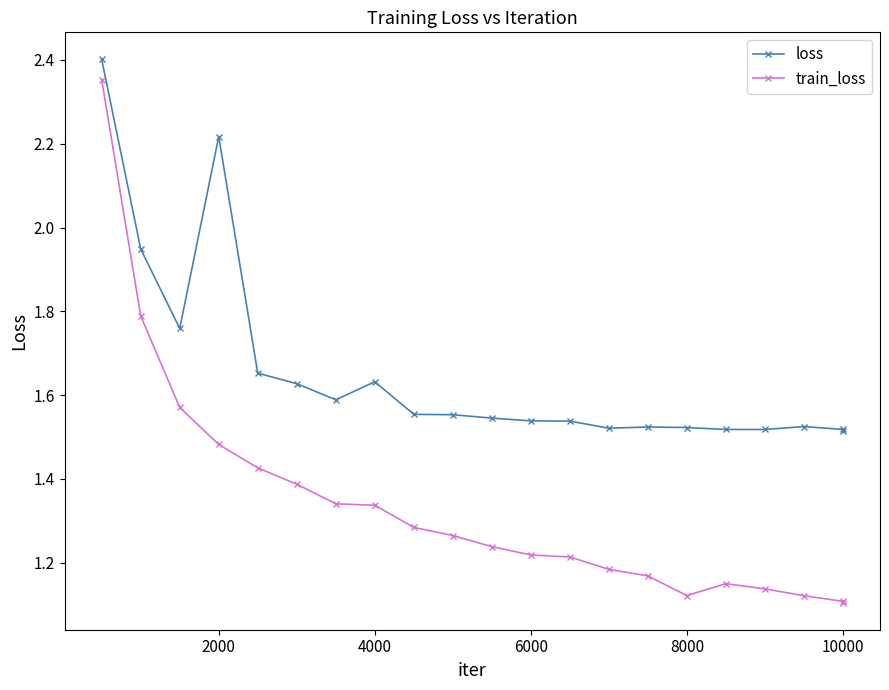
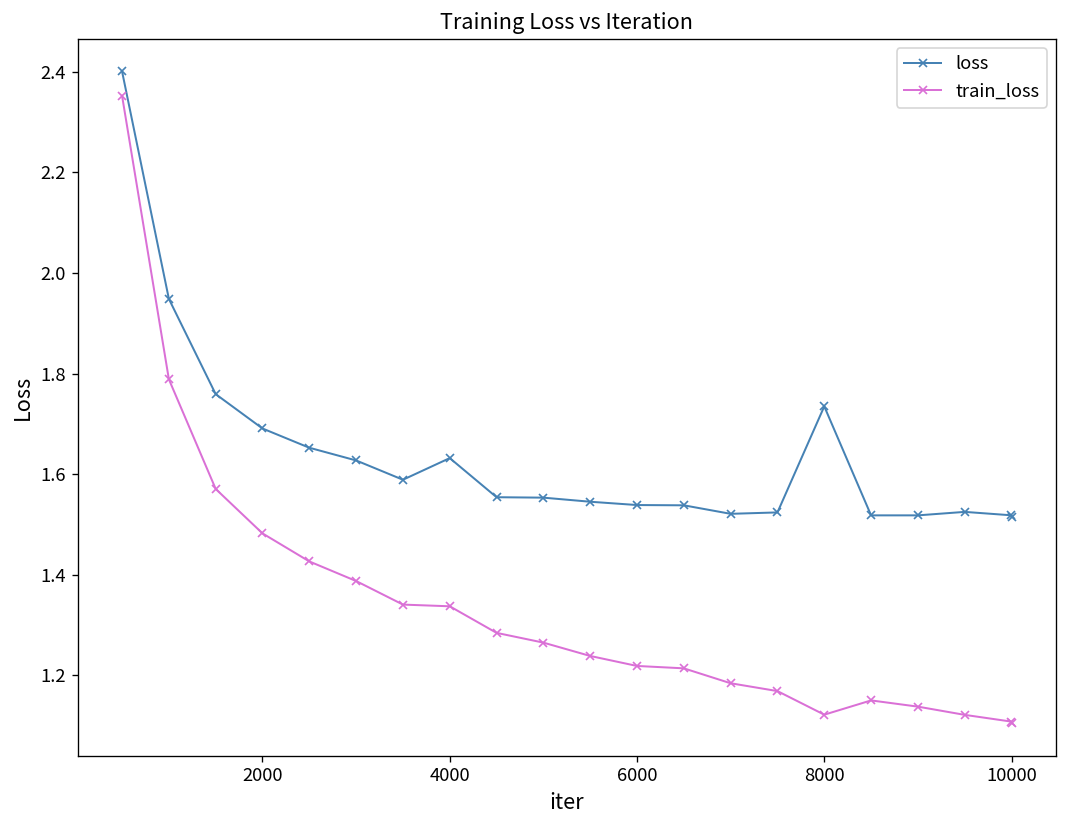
loss, 2000: 2.22 -> 1.69
loss, 8000: 1.52 -> 1.73
